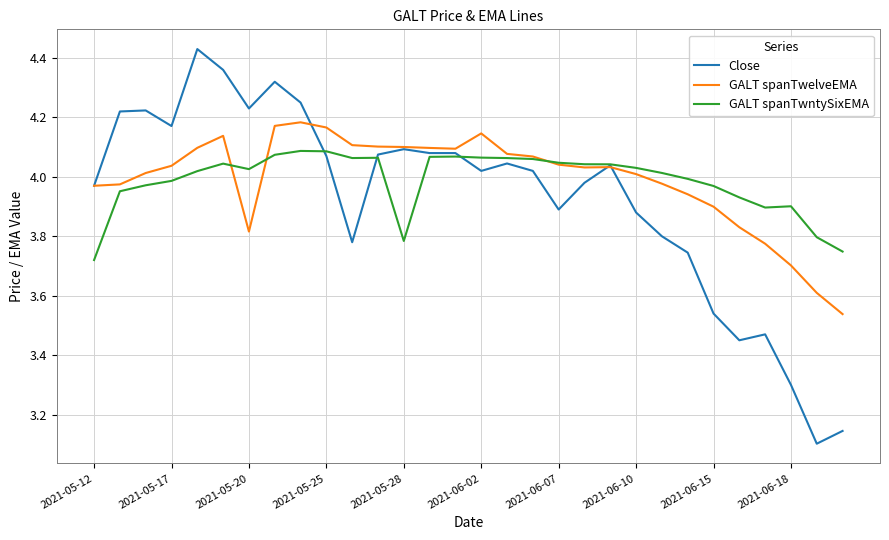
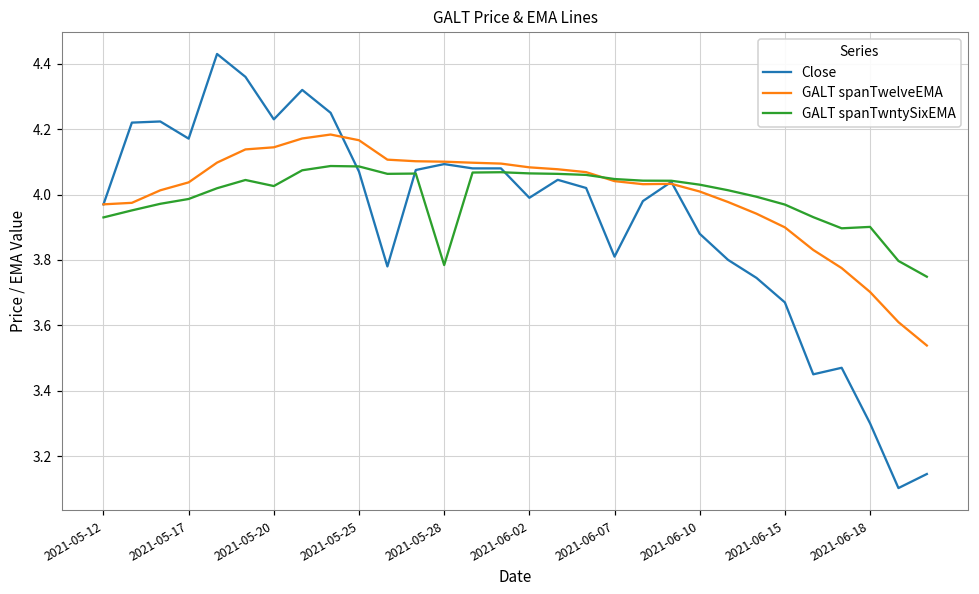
GALT spanTwntySixEMA, 2021-05-12: 3.72 -> 3.93
GALT spanTwelveEMA, 2021-05-20: 3.82 -> 4.14
Close, 2021-06-02: 4.02 -> 3.99
GALT spanTwelveEMA, 2021-06-02: 4.15 -> 4.08
Close, 2021-06-07: 3.89 -> 3.81
Close, 2021-06-15: 3.54 -> 3.67
